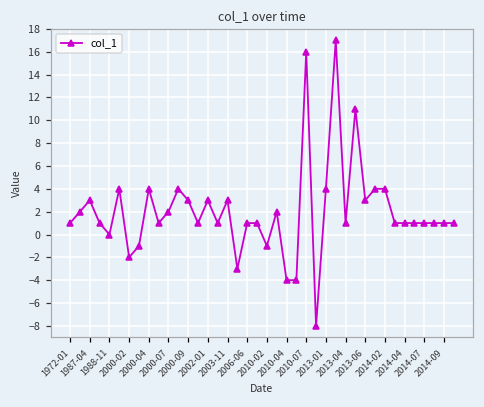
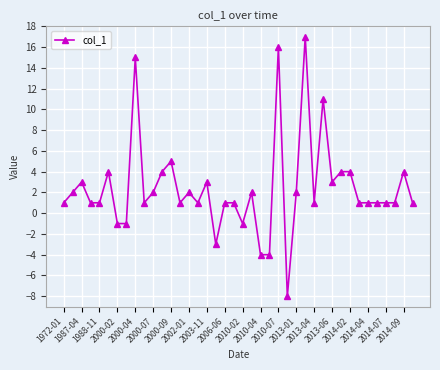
1988-11: 0 -> 1
2000-02: -2 -> -1
2000-04: 4 -> 15
2000-09: 3 -> 5
2002-01: 3 -> 2
2013-01: 4 -> 2
2014-09: 1 -> 4
